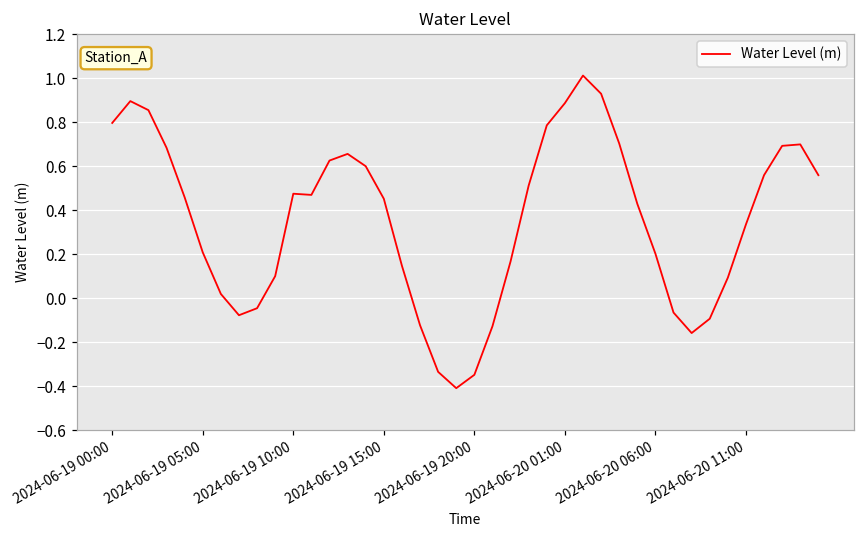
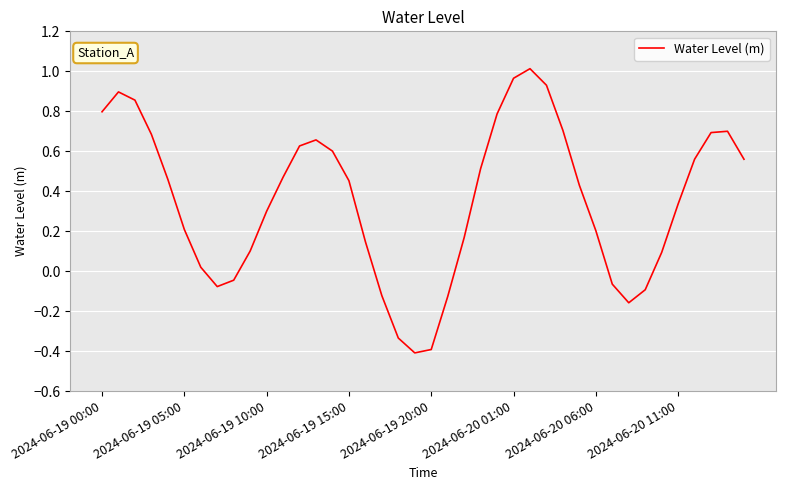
2024-06-19 10:00: 0.48 -> 0.30
2024-06-19 20:00: -0.35 -> -0.39
2024-06-20 01:00: 0.89 -> 0.97
